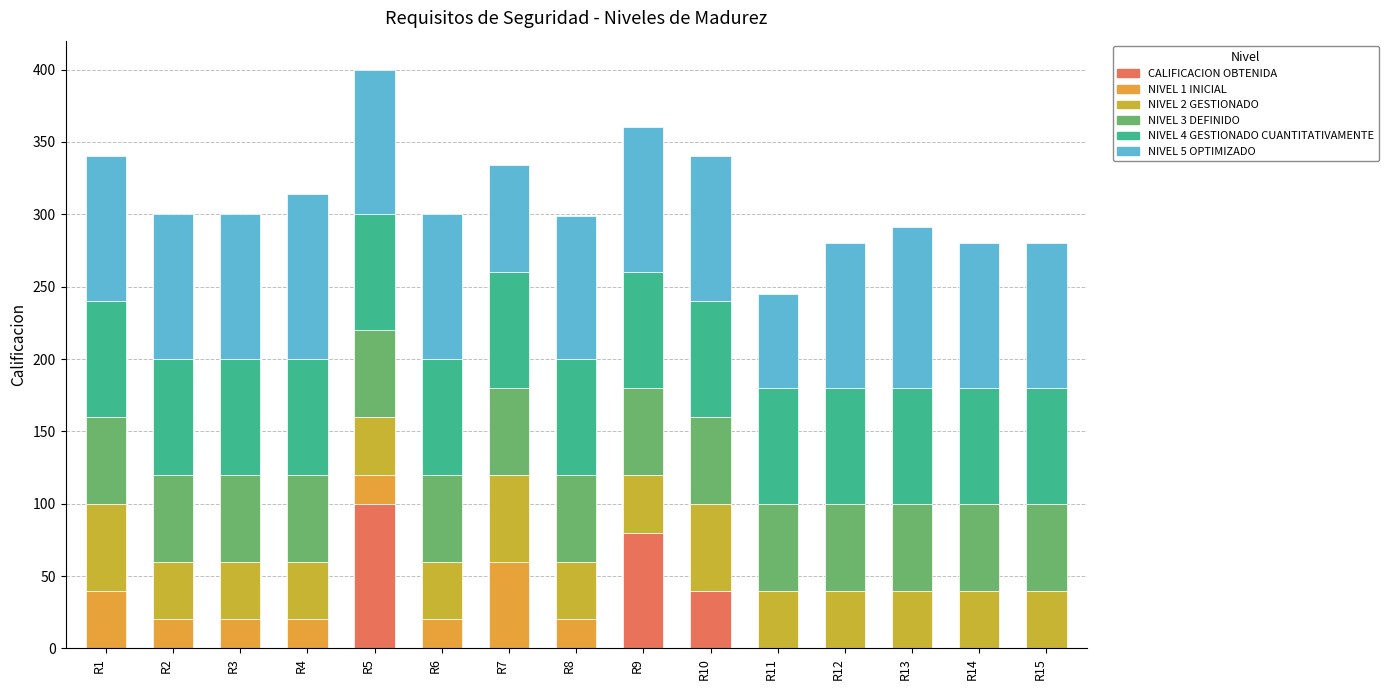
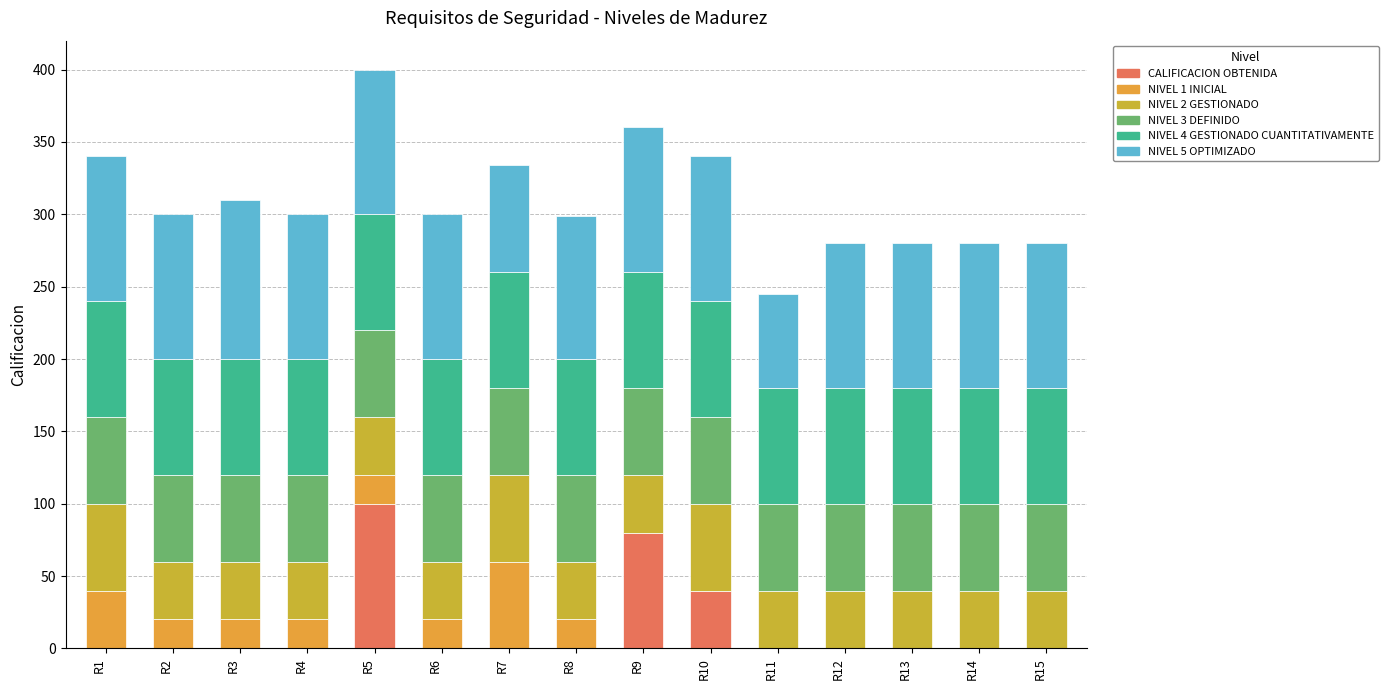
NIVEL 5 OPTIMIZADO, R3: 100 -> 110
NIVEL 5 OPTIMIZADO, R4: 114 -> 100
NIVEL 5 OPTIMIZADO, R13: 111 -> 100
